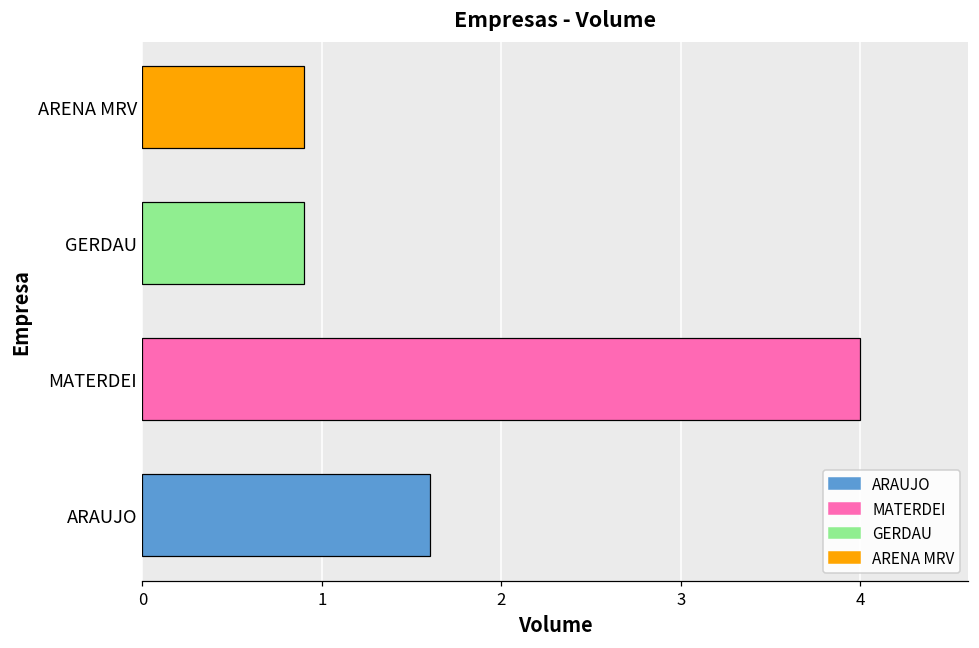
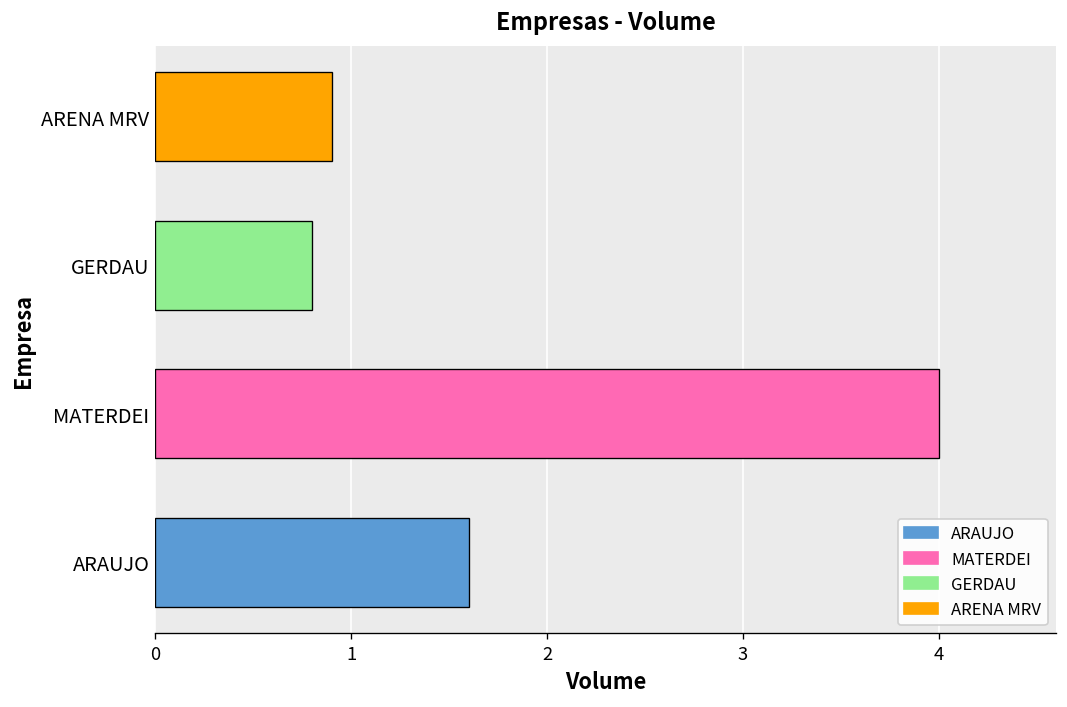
GERDAU: 0.9 -> 0.8
